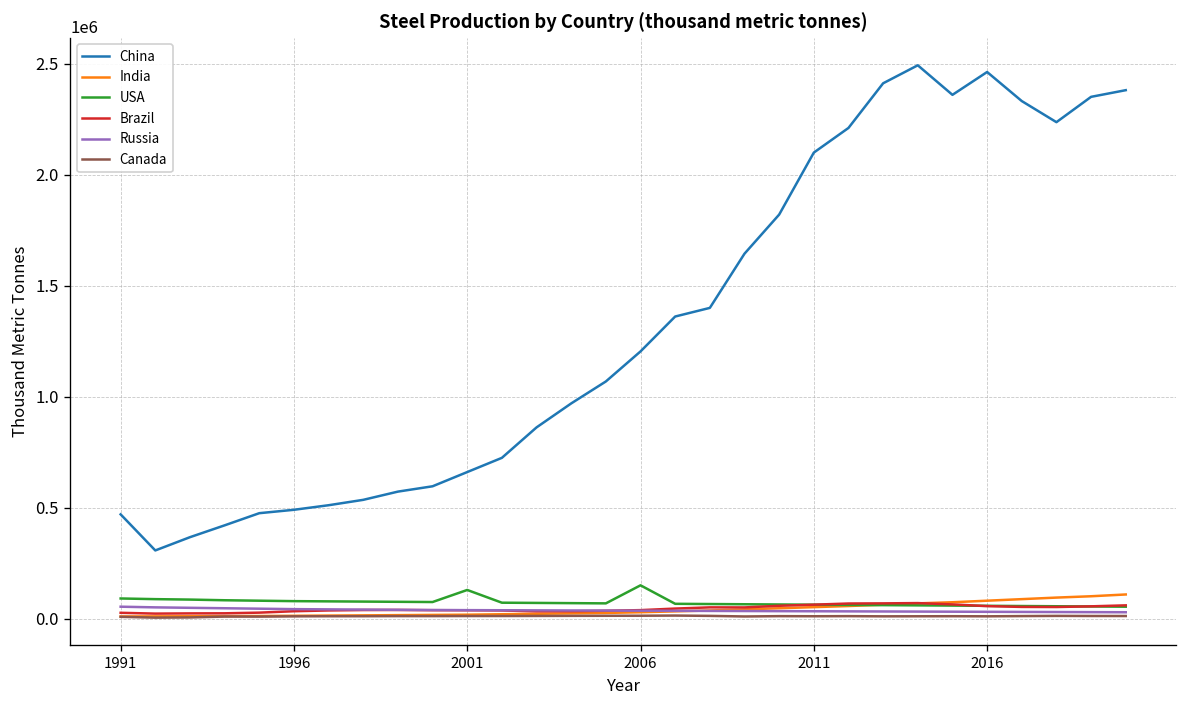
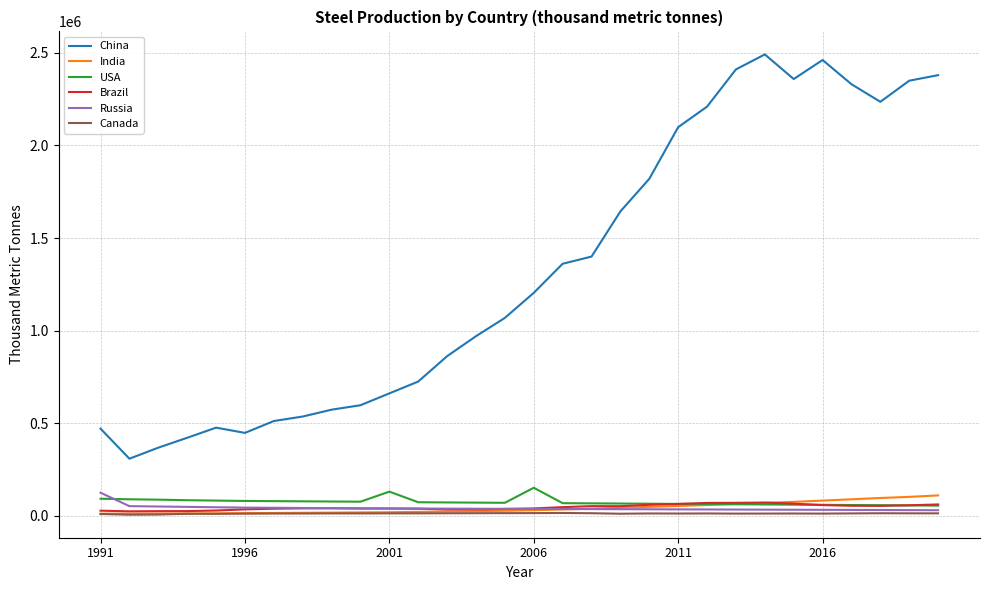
Russia, 1991: 60000 -> 120000
China, 1996: 490000 -> 450000
